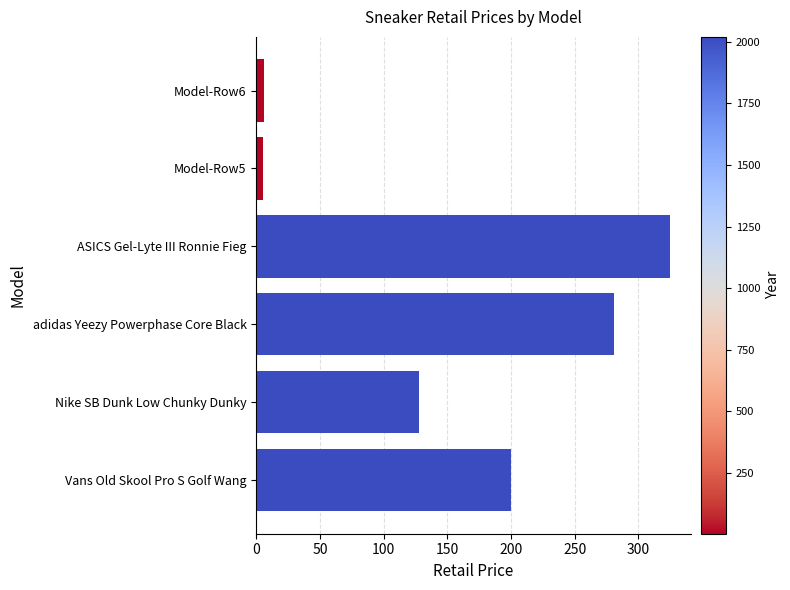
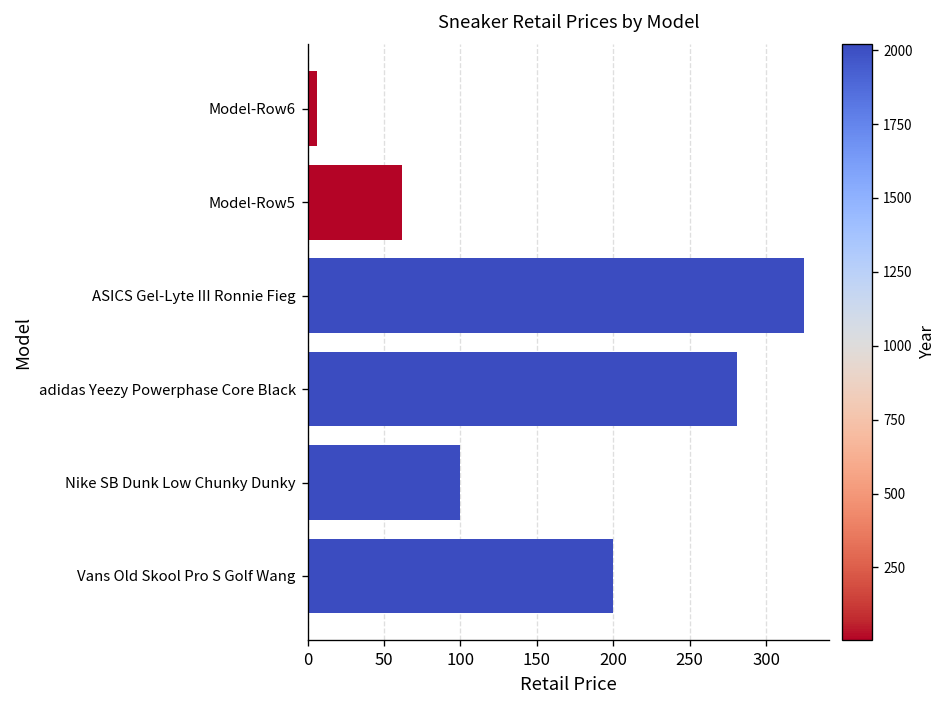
Model-Row5: 5 -> 62
Nike SB Dunk Low Chunky Dunky: 128 -> 100
